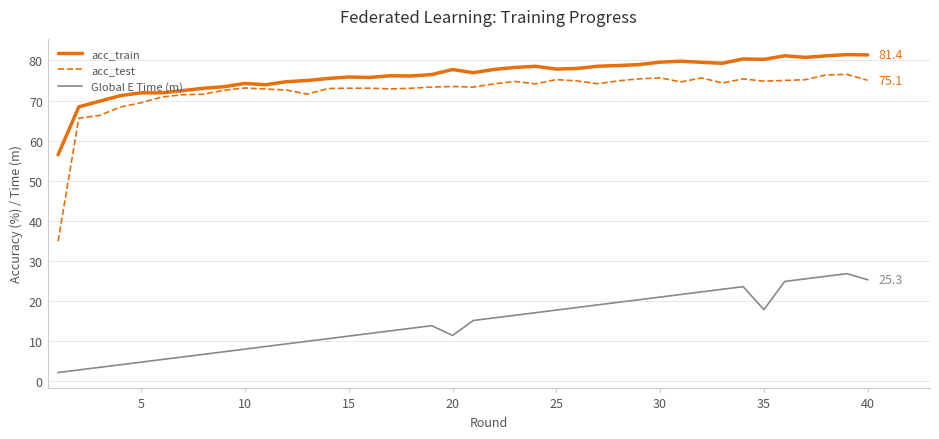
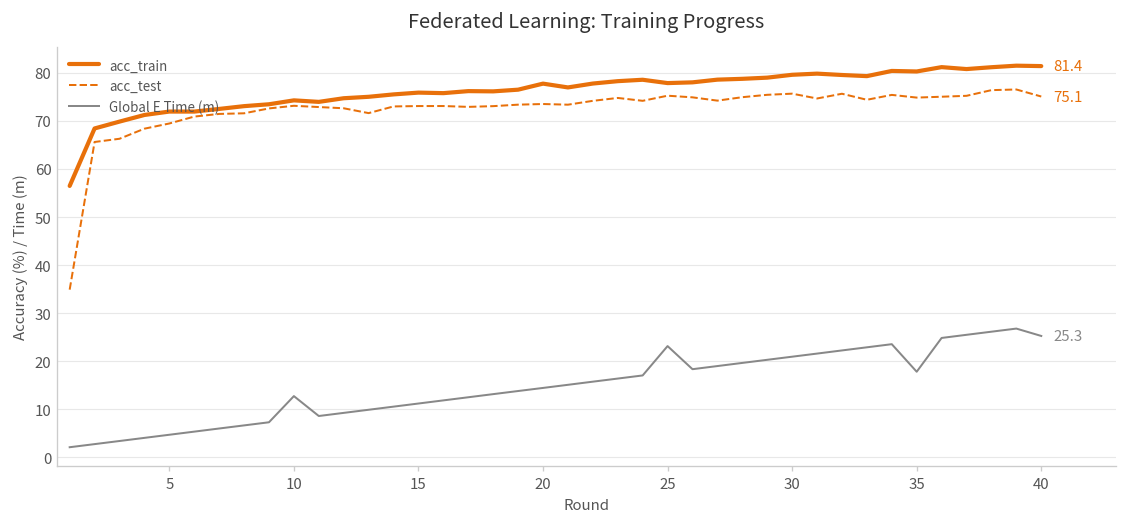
Global E Time (m), 10: 8 -> 13
Global E Time (m), 20: 11 -> 14
Global E Time (m), 25: 18 -> 23
